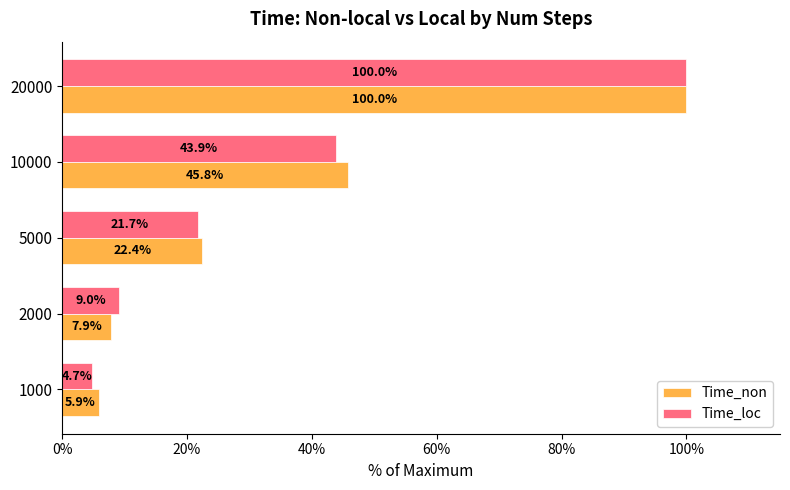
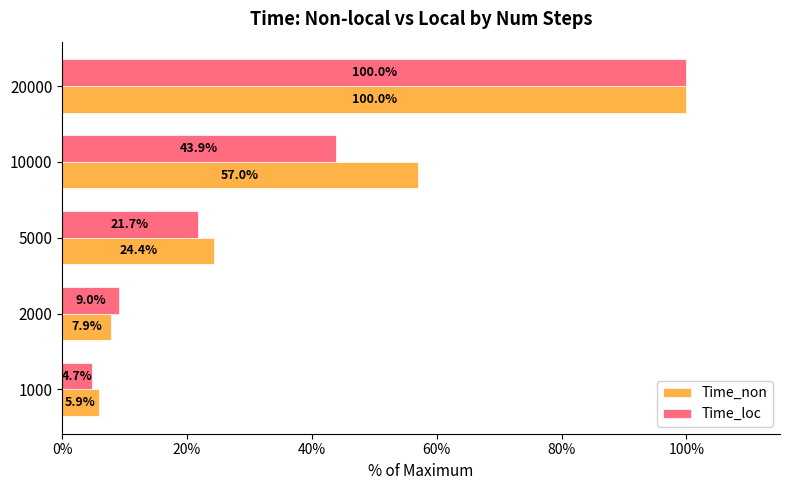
Time_non, 10000: 45.8% -> 57.0%
Time_non, 5000: 22.4% -> 24.4%
